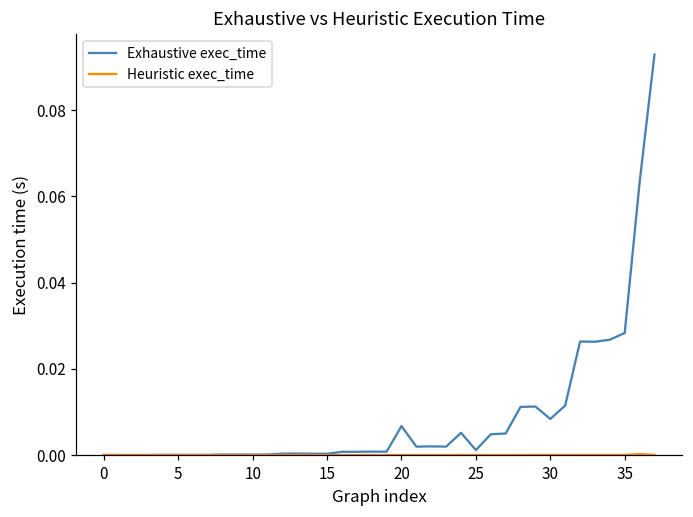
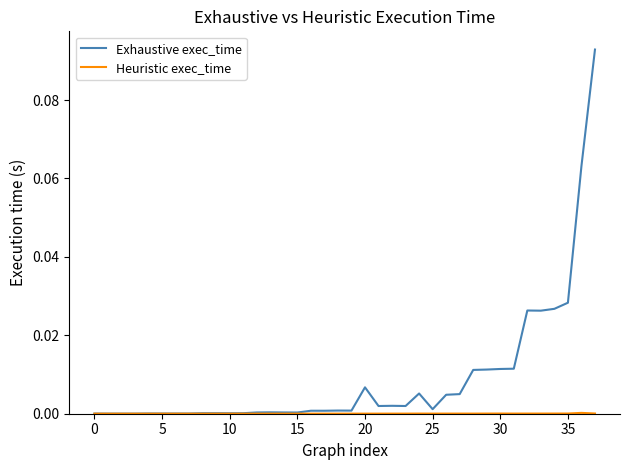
Exhaustive exec_time, 30: 0.008 -> 0.011
